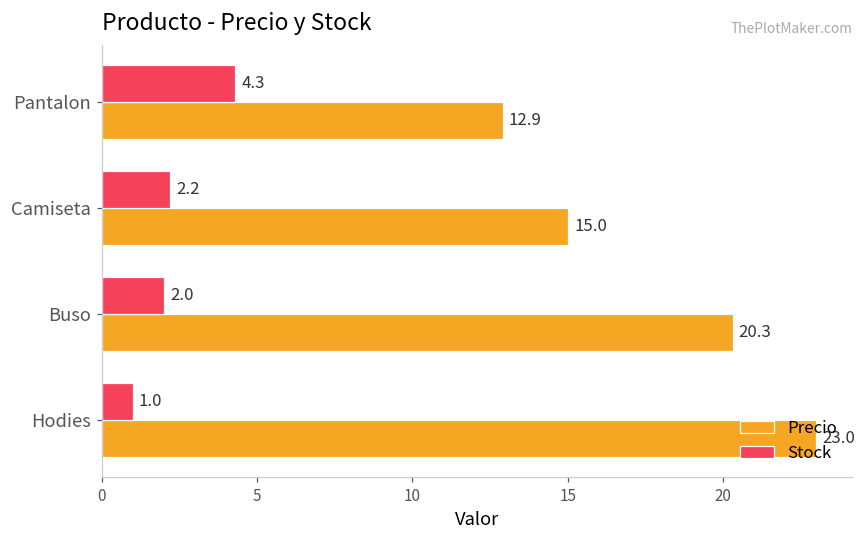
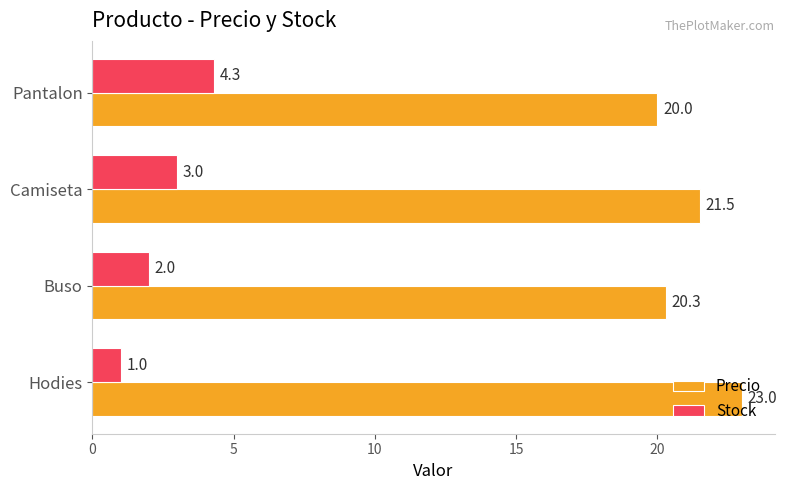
Precio, Pantalon: 12.9 -> 20.0
Stock, Camiseta: 2.2 -> 3.0
Precio, Camiseta: 15.0 -> 21.5
